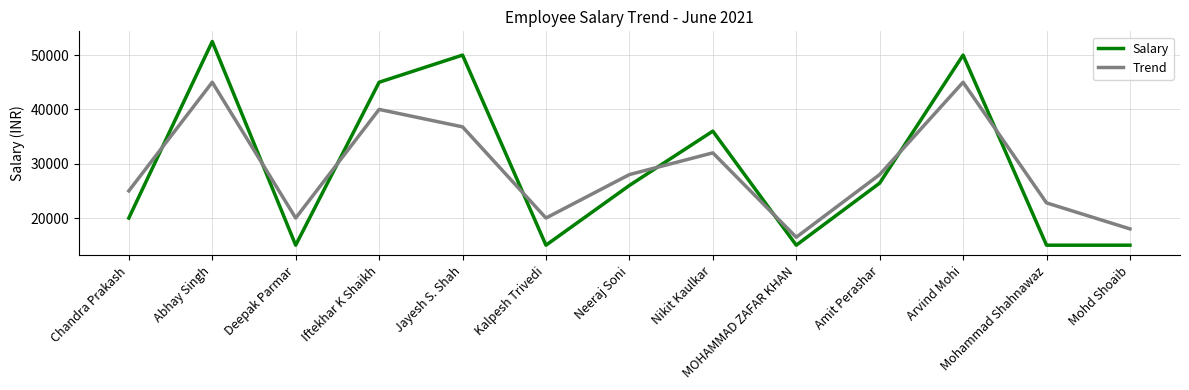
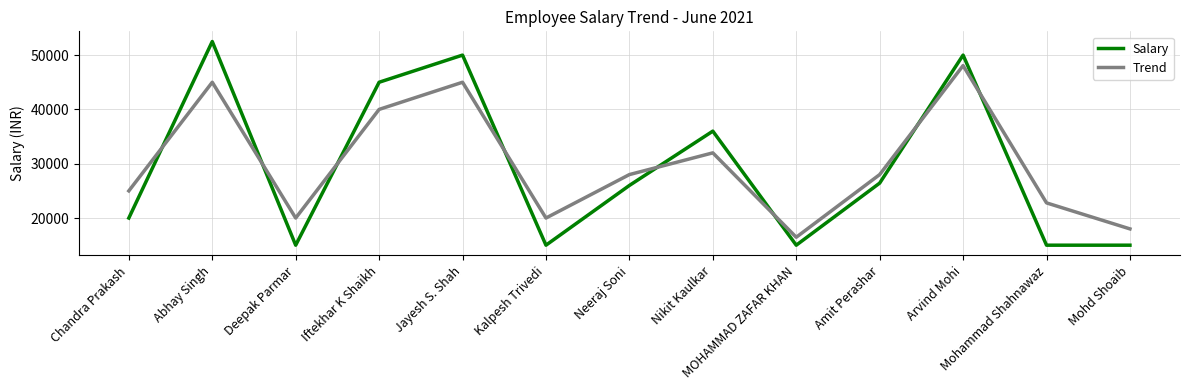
Trend, Jayesh S. Shah: 37000 -> 45000
Trend, Arvind Mohi: 45000 -> 48000
